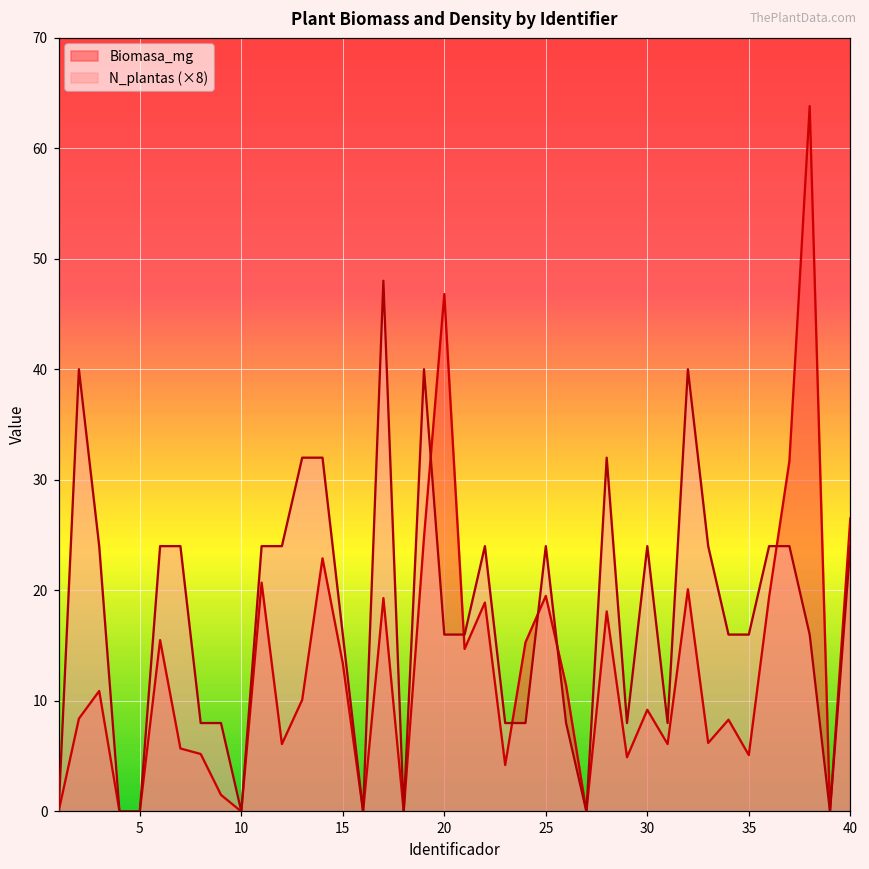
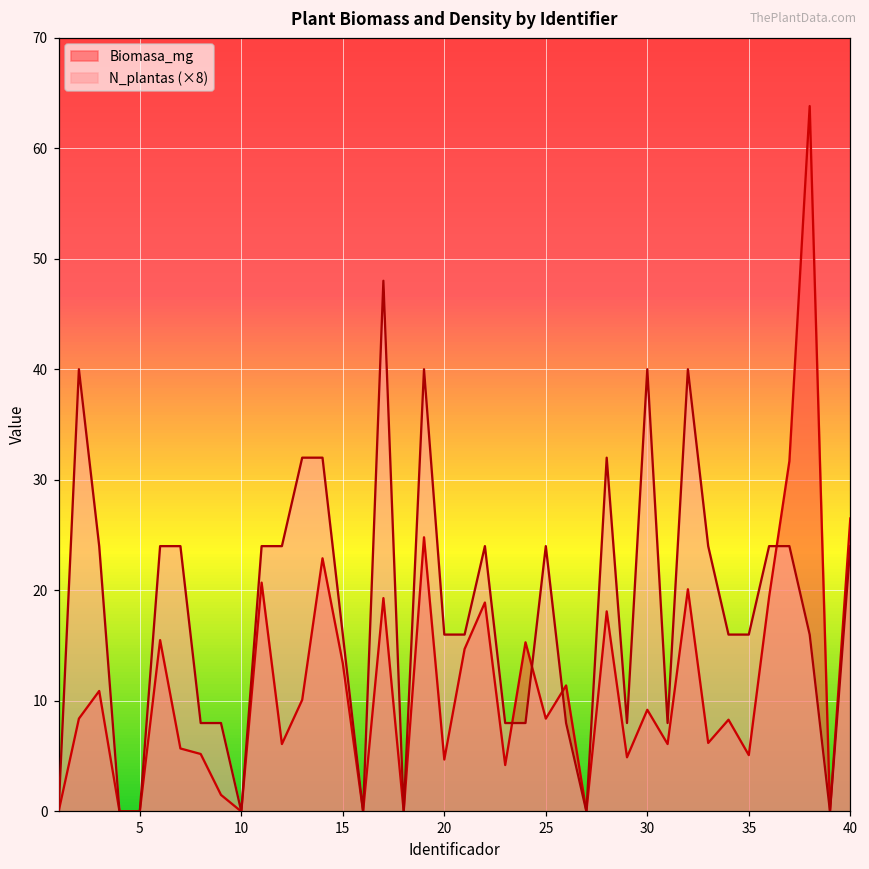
Biomasa_mg, 20: 46.8 -> 4.7
Biomasa_mg, 25: 19.5 -> 8.4
N_plantas (×8), 30: 24.0 -> 40.0
